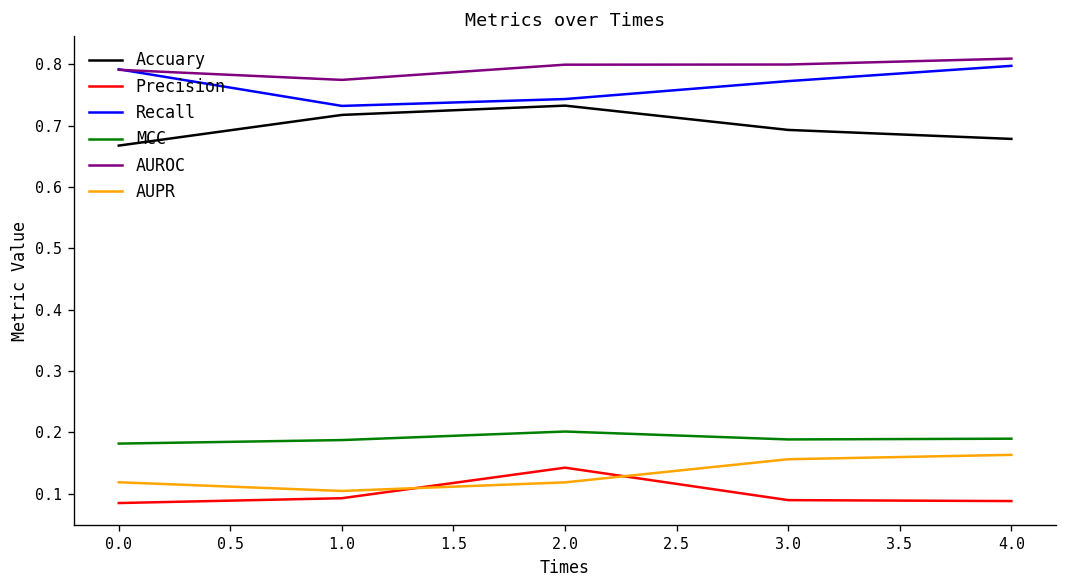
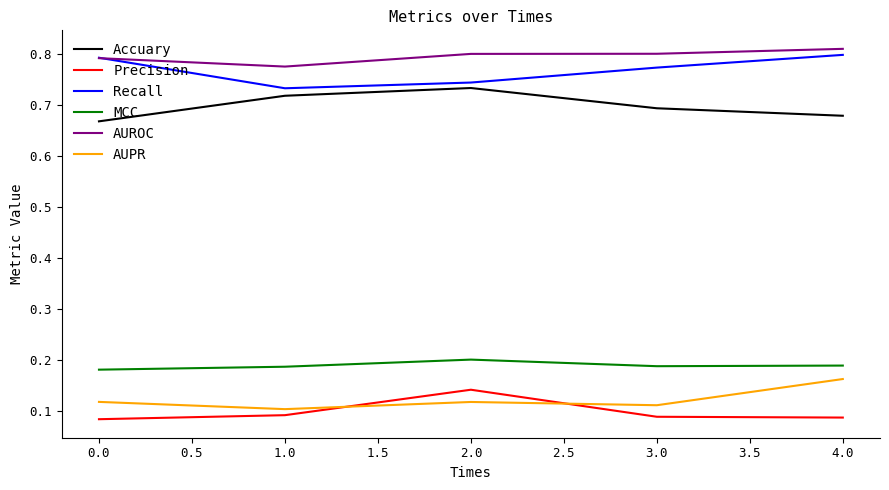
AUPR, 3.0: 0.16 -> 0.11
